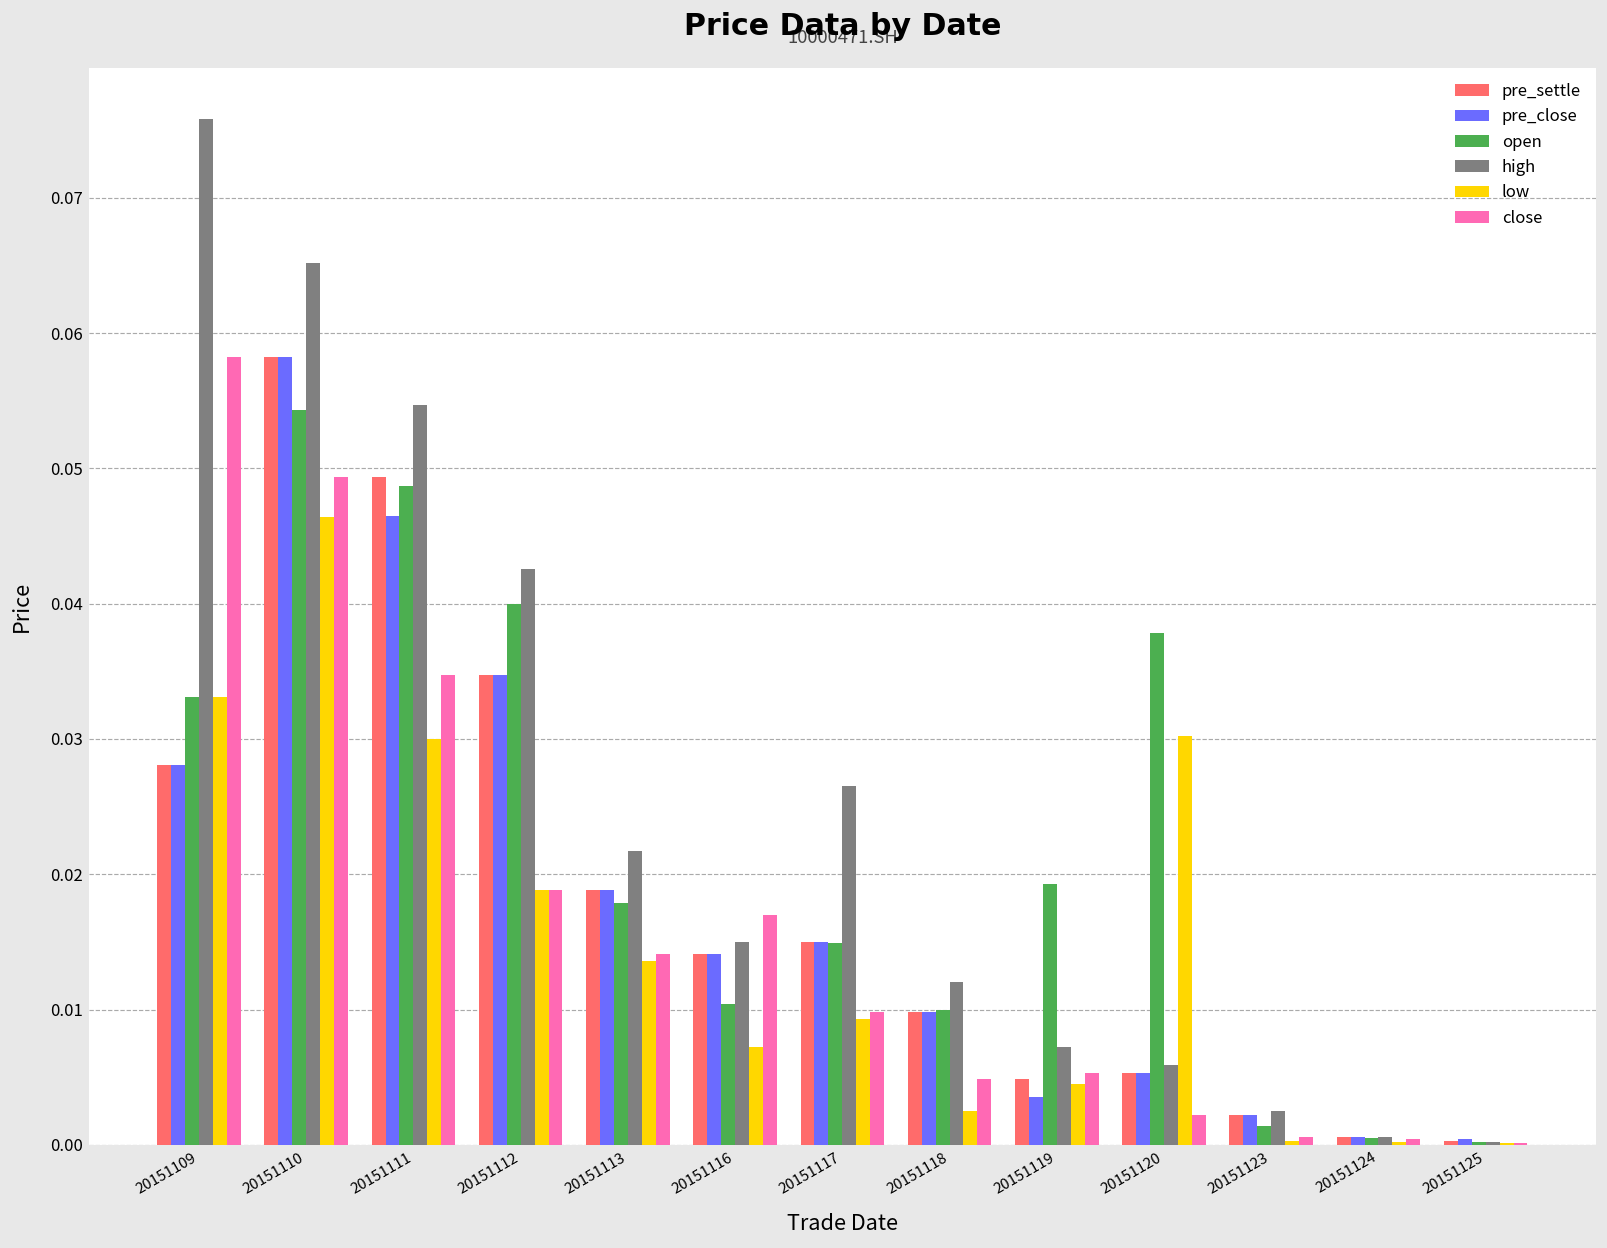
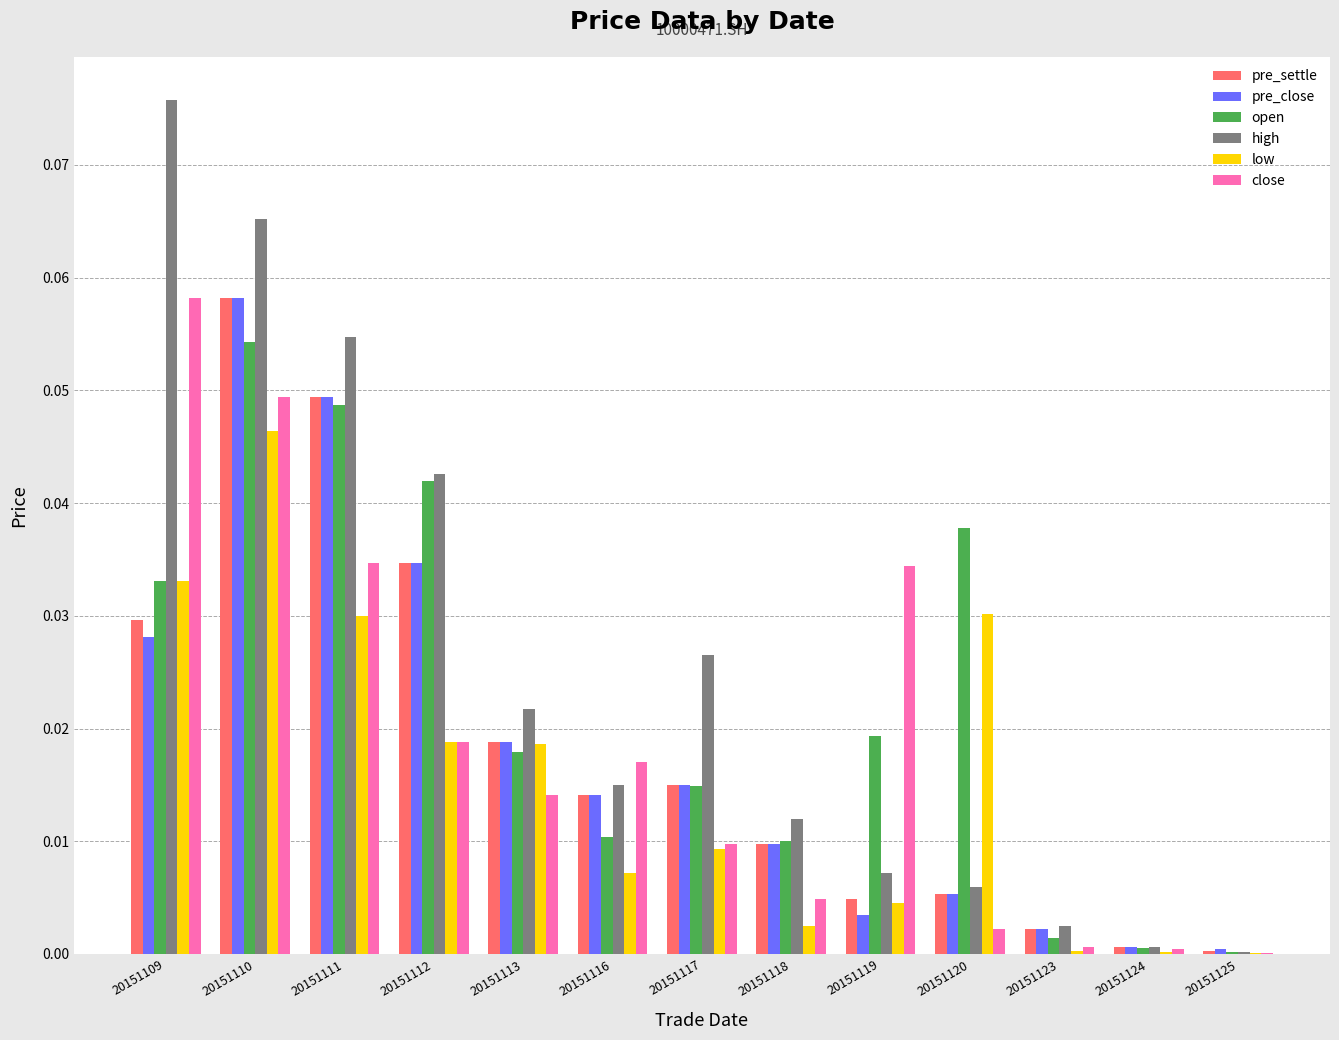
pre_settle, 20151109: 0.0281 -> 0.0296
pre_close, 20151111: 0.0465 -> 0.0494
open, 20151112: 0.040 -> 0.042
low, 20151113: 0.0136 -> 0.0186
close, 20151119: 0.0053 -> 0.0344
